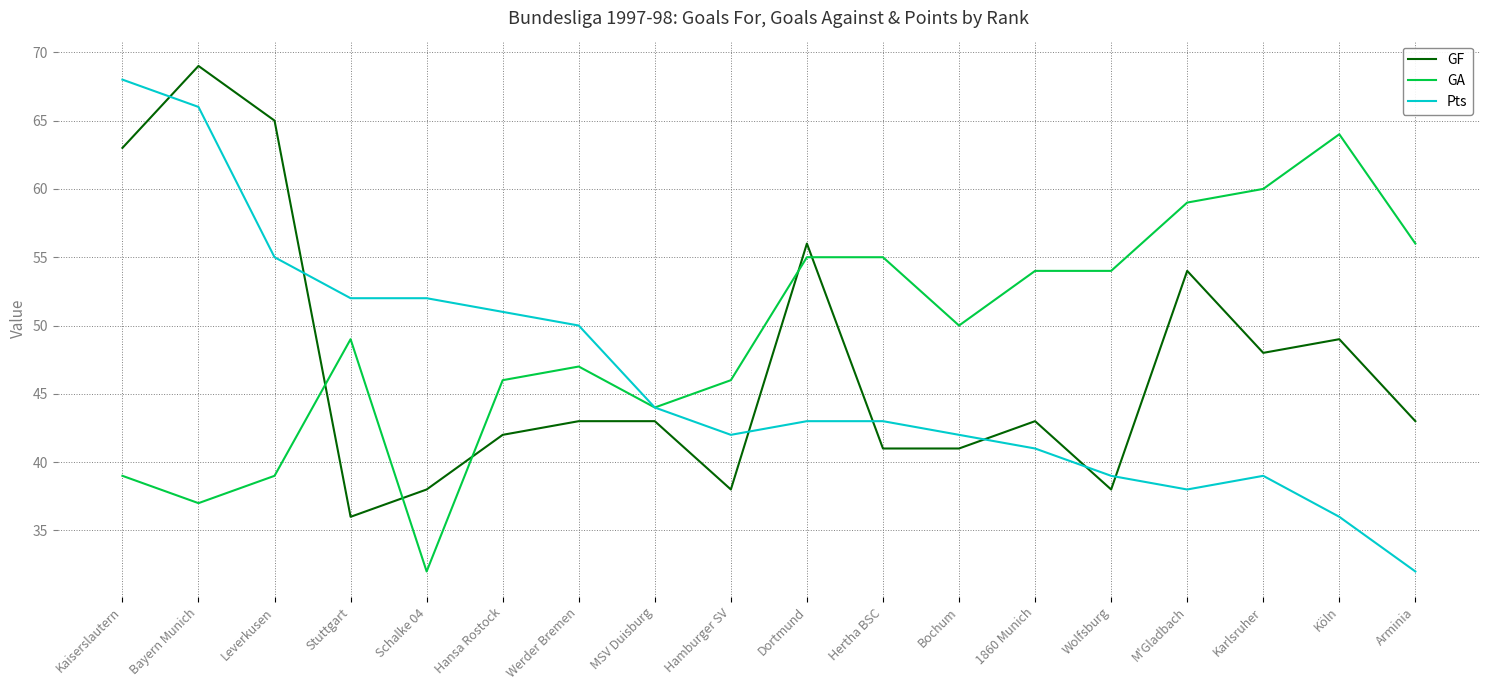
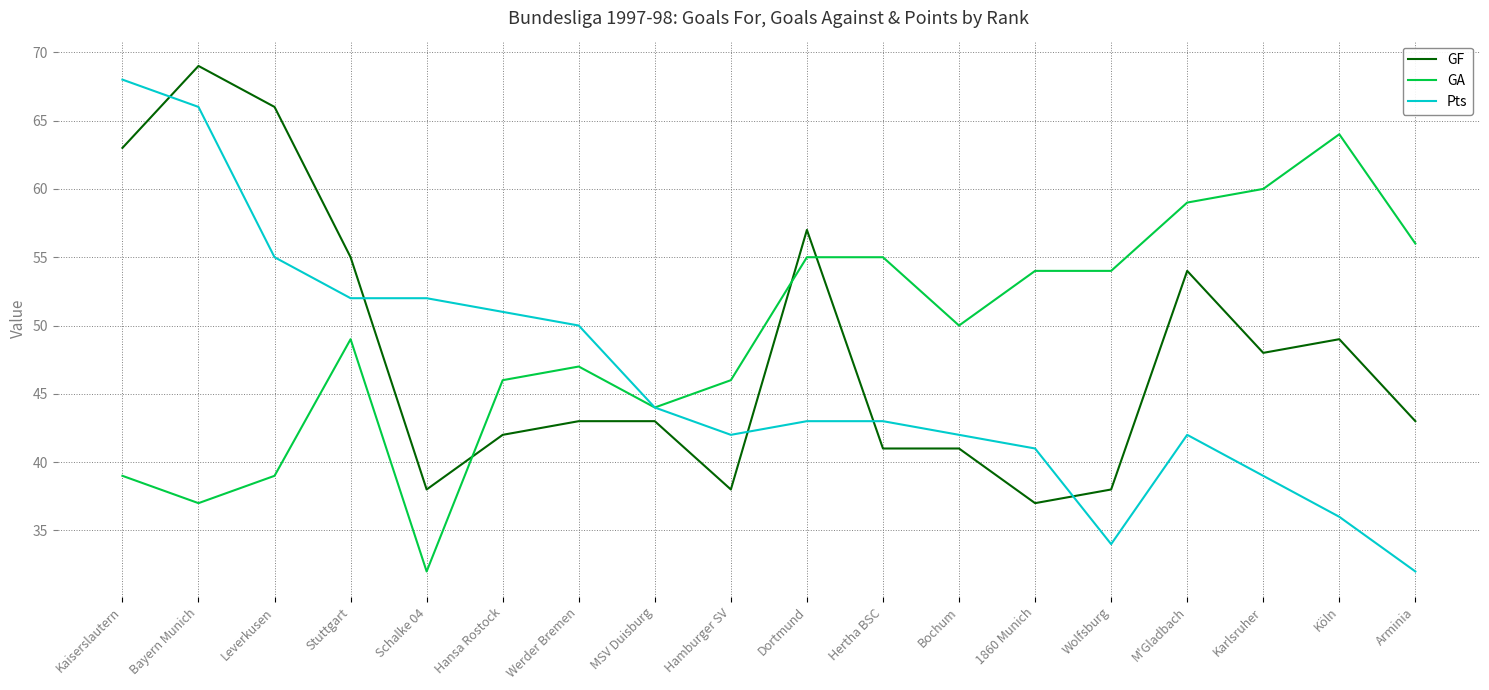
GF, Leverkusen: 65 -> 66
GF, Stuttgart: 36 -> 55
GF, Dortmund: 56 -> 57
GF, 1860 Munich: 43 -> 37
Pts, Wolfsburg: 39 -> 34
Pts, M'Gladbach: 38 -> 42
